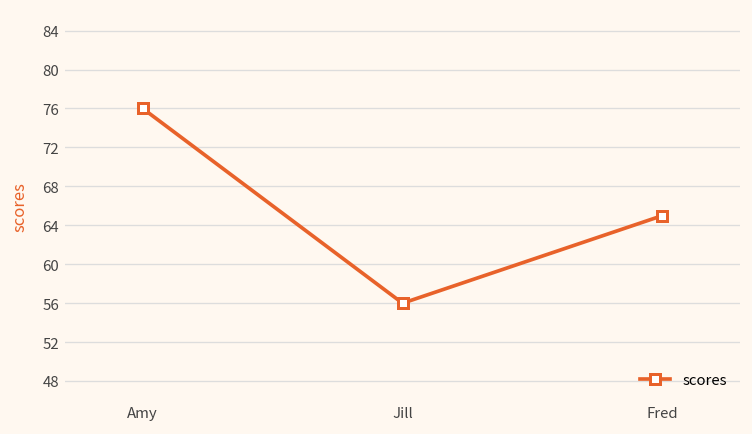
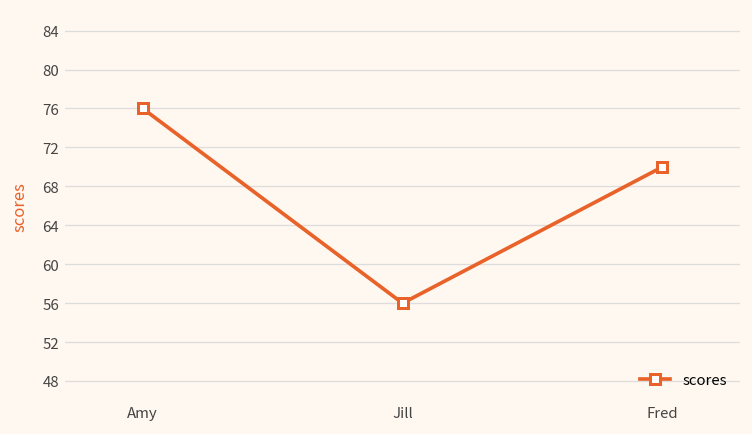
Fred: 65 -> 70
